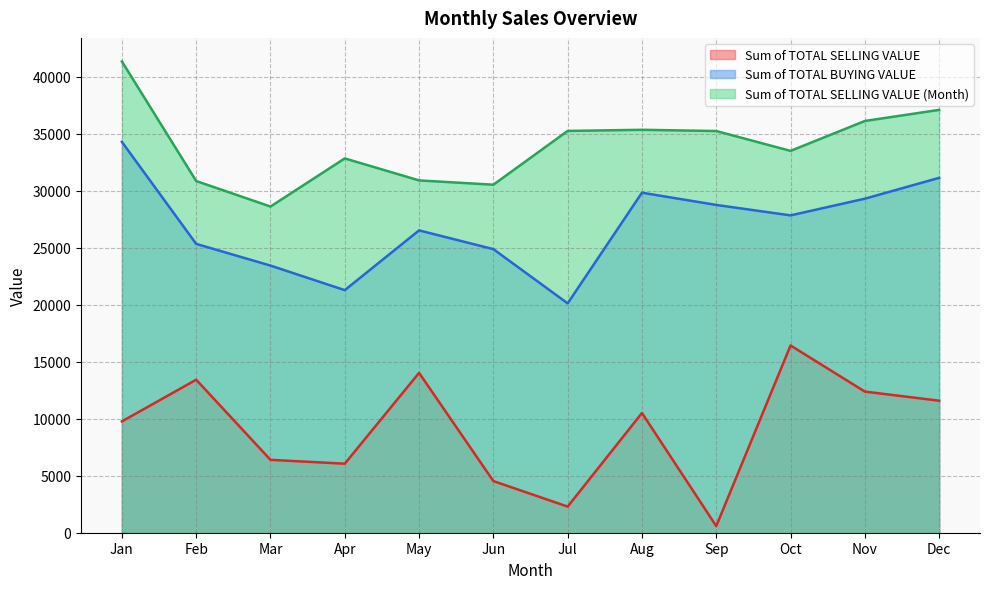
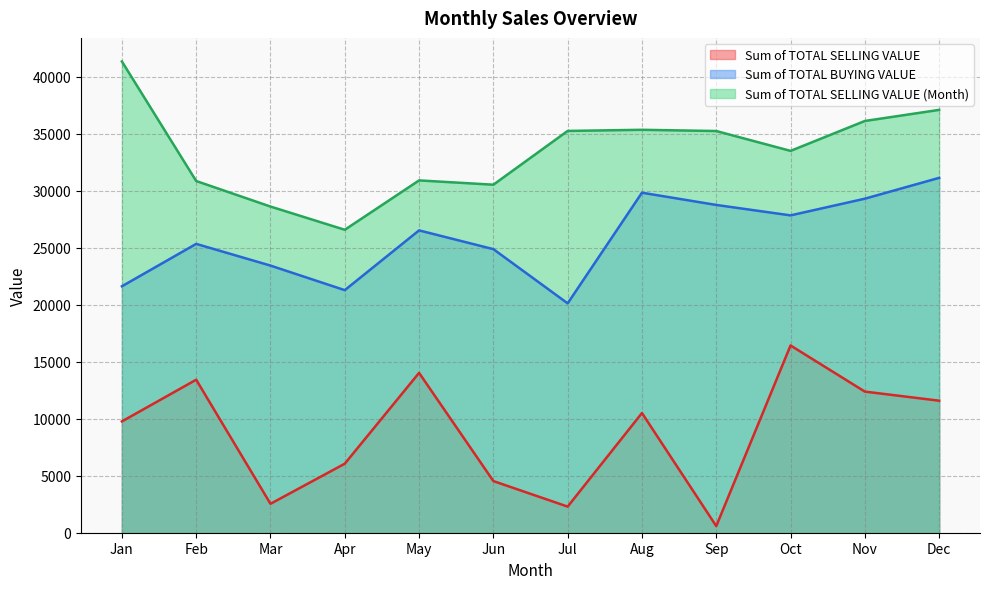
Sum of TOTAL BUYING VALUE, Jan: 34300 -> 21600
Sum of TOTAL SELLING VALUE, Mar: 6400 -> 2500
Sum of TOTAL SELLING VALUE (Month), Apr: 32800 -> 26600
